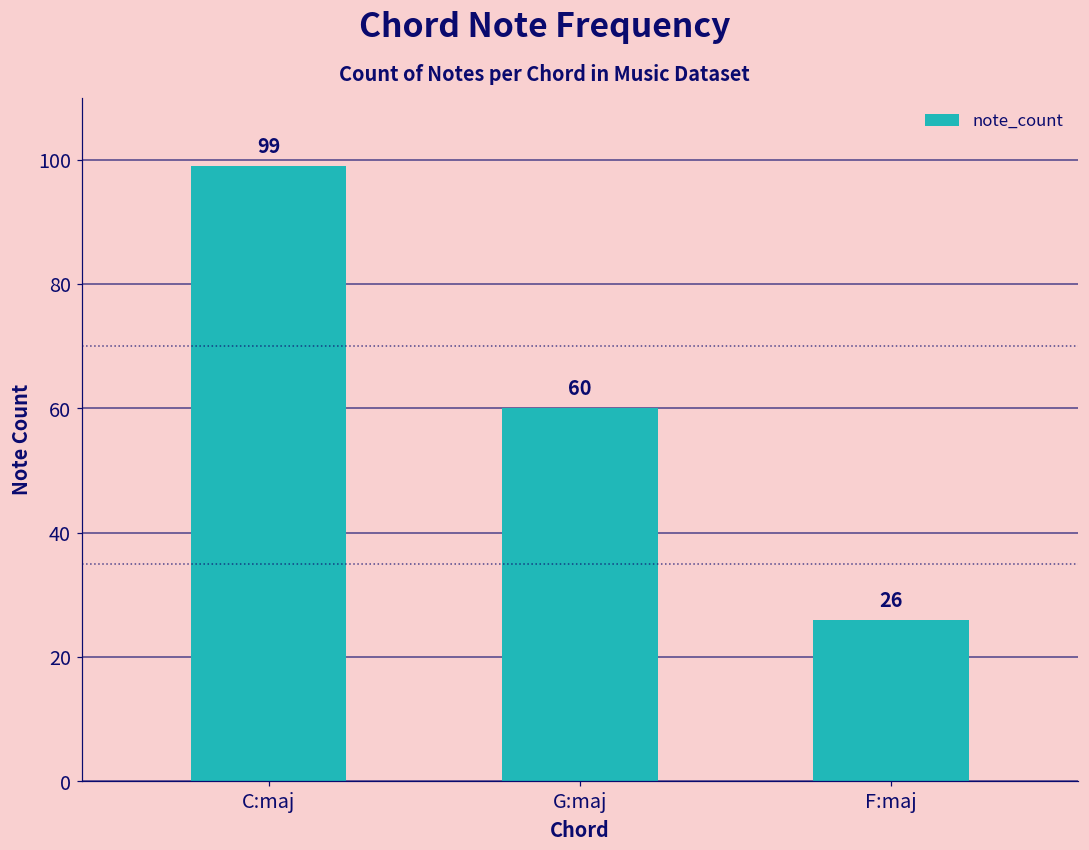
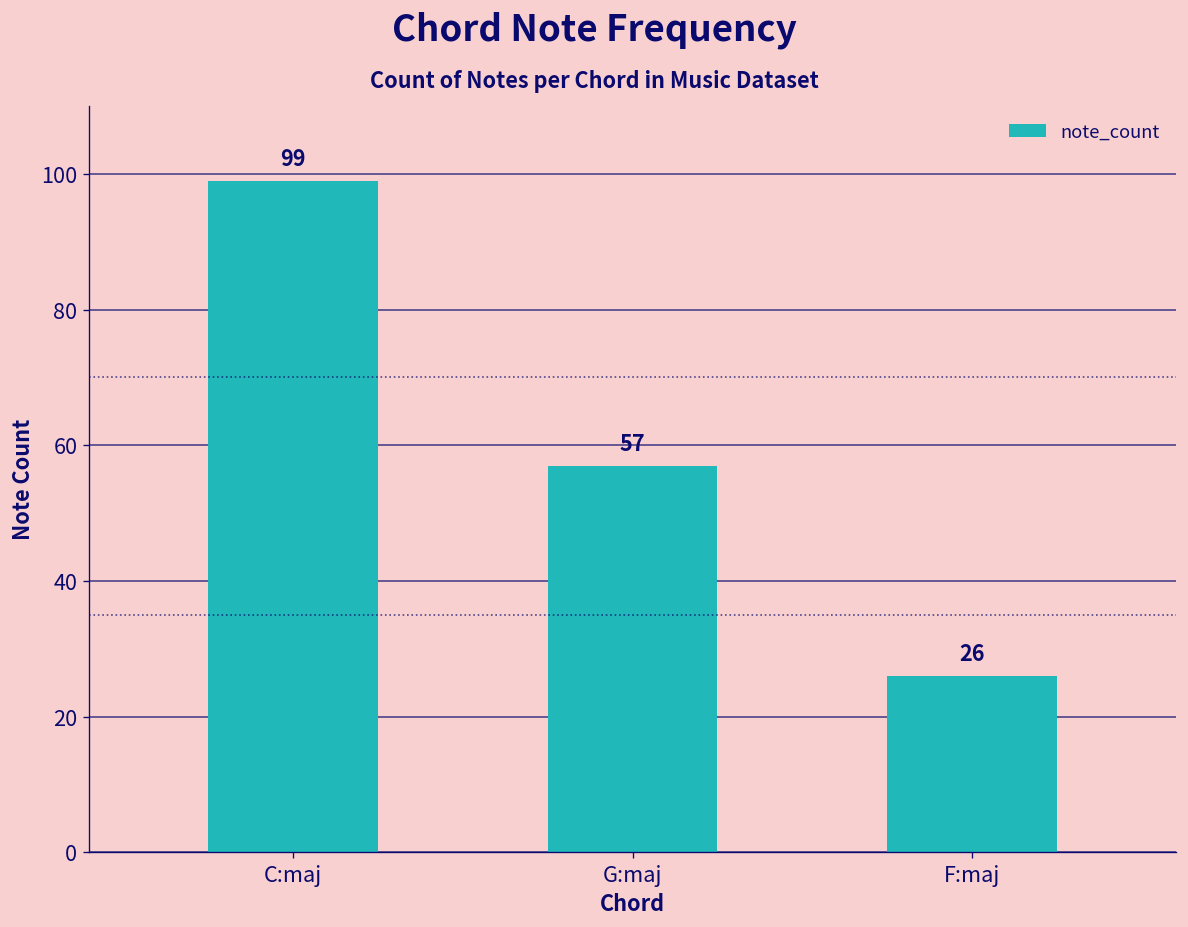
G:maj: 60 -> 57
